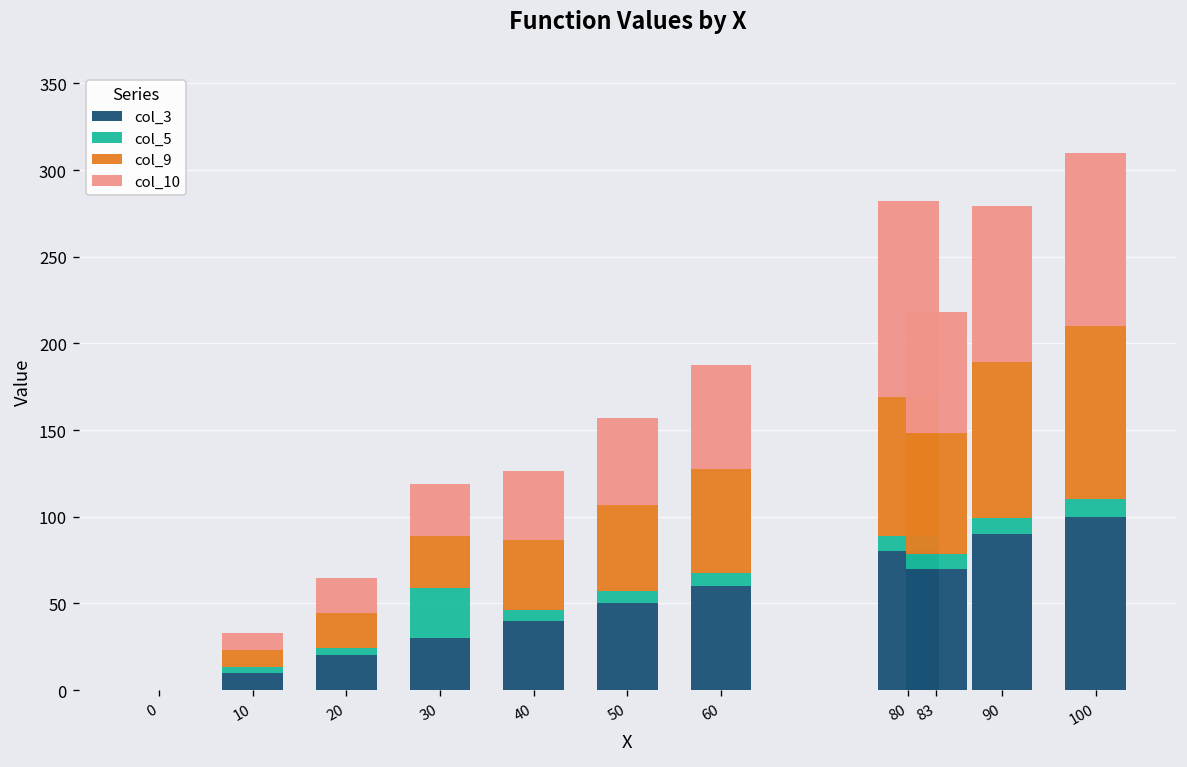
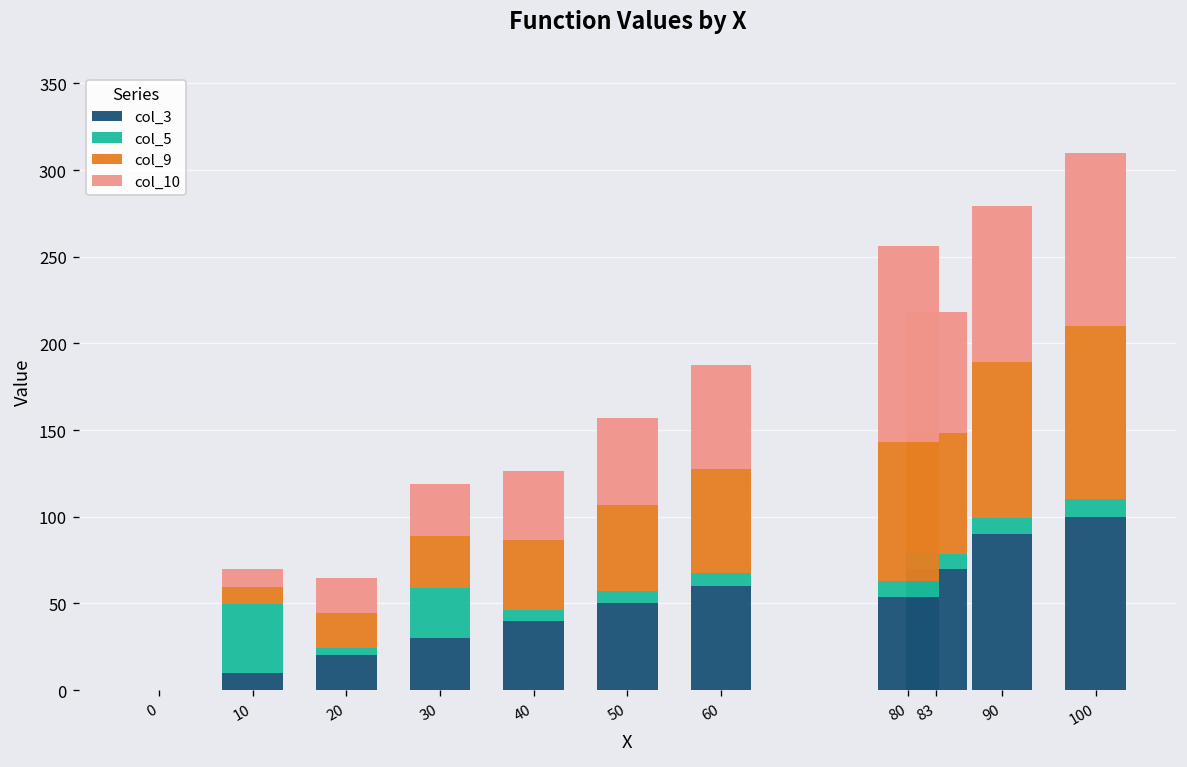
col_5, 10: 3 -> 40
col_3, 80: 80 -> 54
